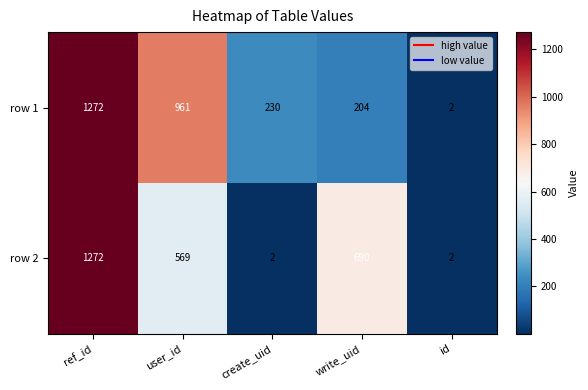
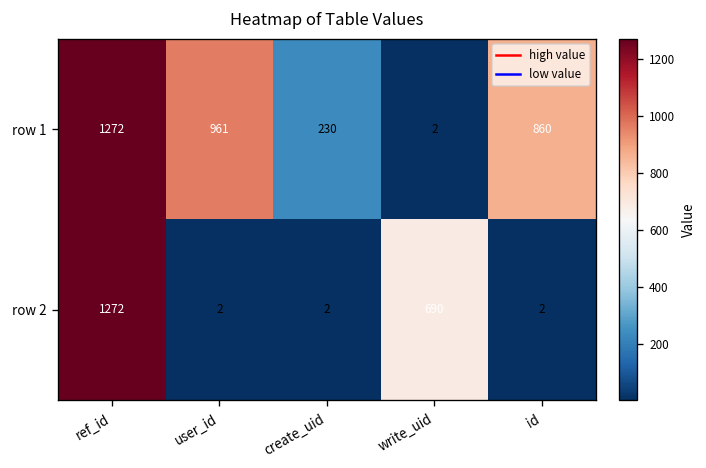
row 1, write_uid: 204 -> 2
row 1, id: 2 -> 860
row 2, user_id: 569 -> 2
